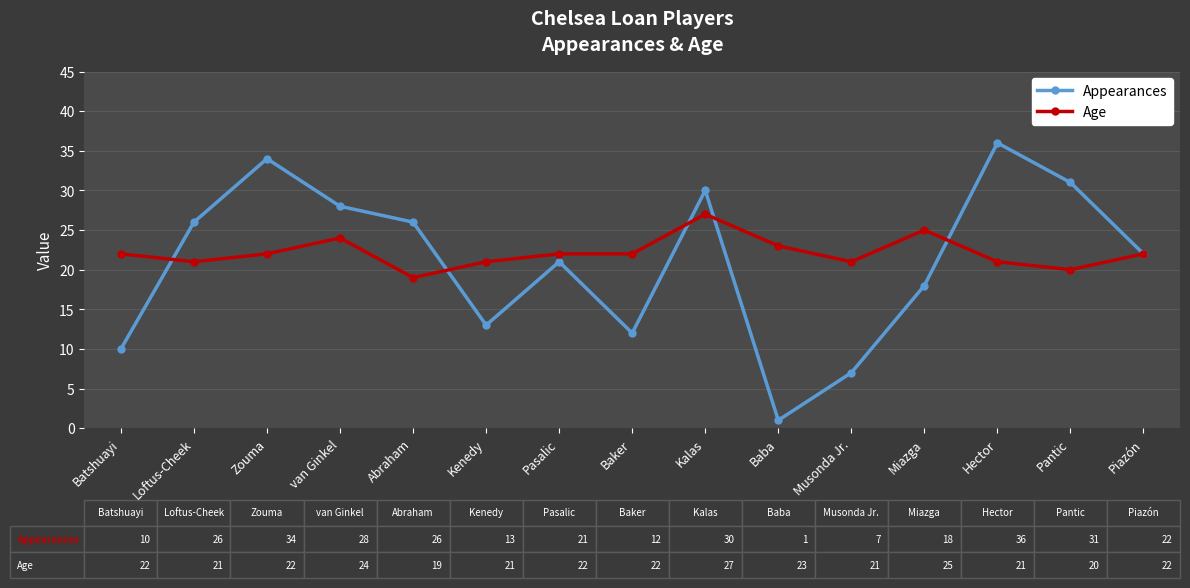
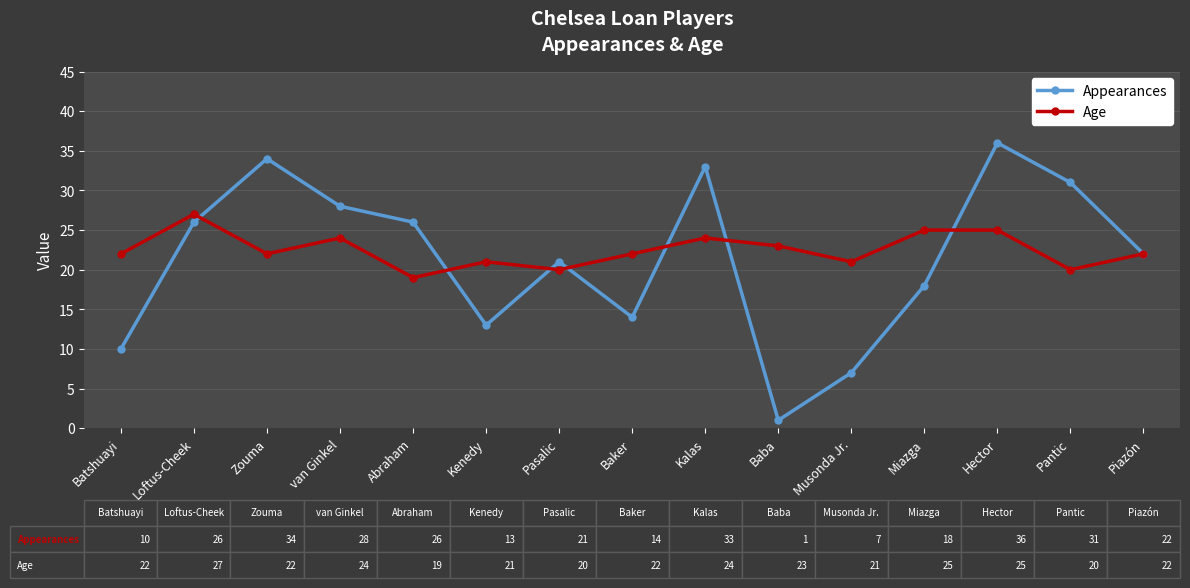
Age, Loftus-Cheek: 21 -> 27
Age, Pasalic: 22 -> 20
Appearances, Baker: 12 -> 14
Appearances, Kalas: 30 -> 33
Age, Kalas: 27 -> 24
Age, Hector: 21 -> 25
